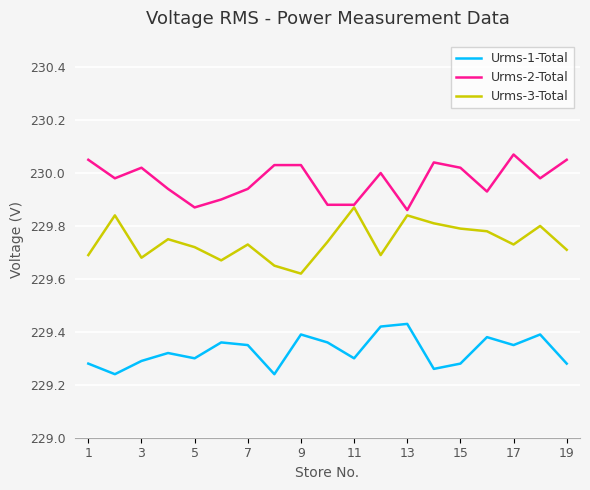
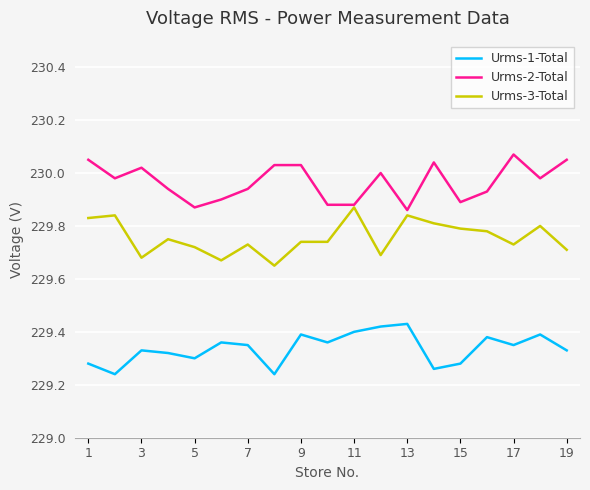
Urms-3-Total, 1: 229.69 -> 229.83
Urms-1-Total, 3: 229.29 -> 229.33
Urms-3-Total, 9: 229.62 -> 229.74
Urms-1-Total, 11: 229.3 -> 229.4
Urms-2-Total, 15: 230.02 -> 229.89
Urms-1-Total, 19: 229.28 -> 229.33
